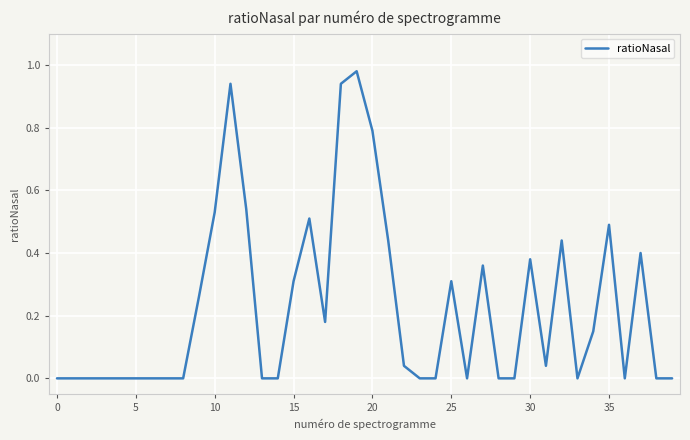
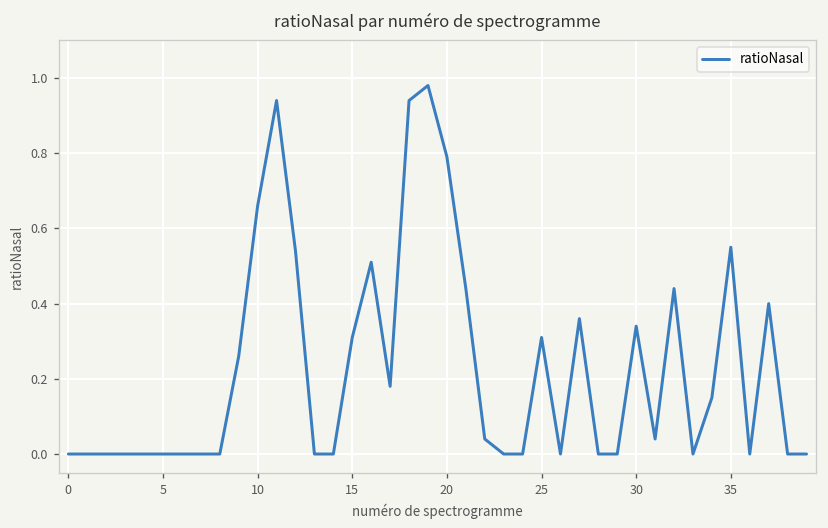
10: 0.53 -> 0.66
30: 0.38 -> 0.34
35: 0.49 -> 0.55
